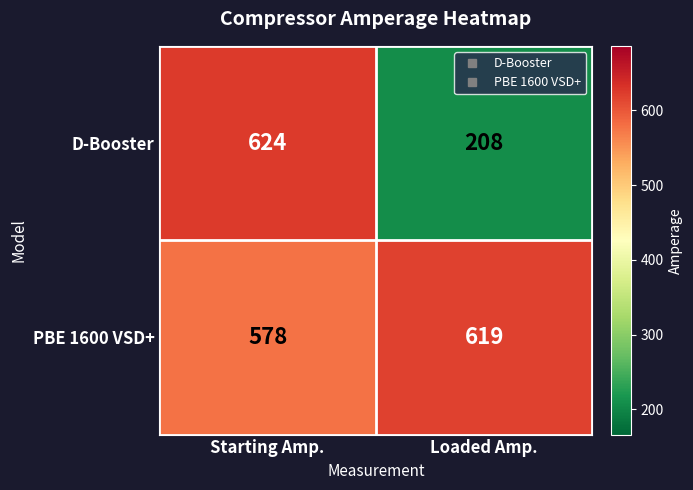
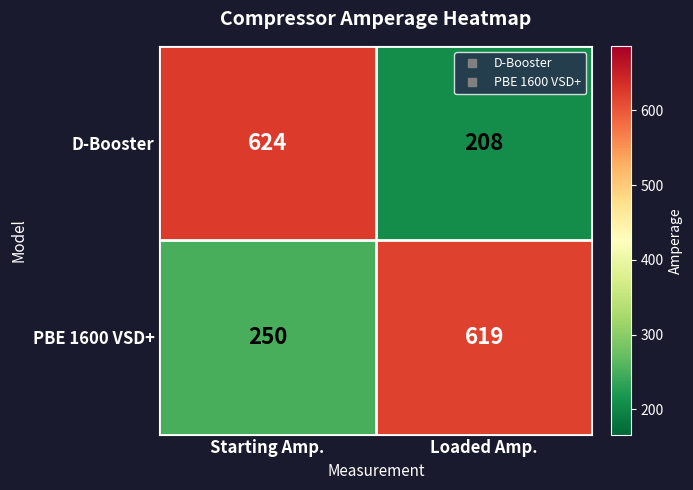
PBE 1600 VSD+, Starting Amp.: 578 -> 250
